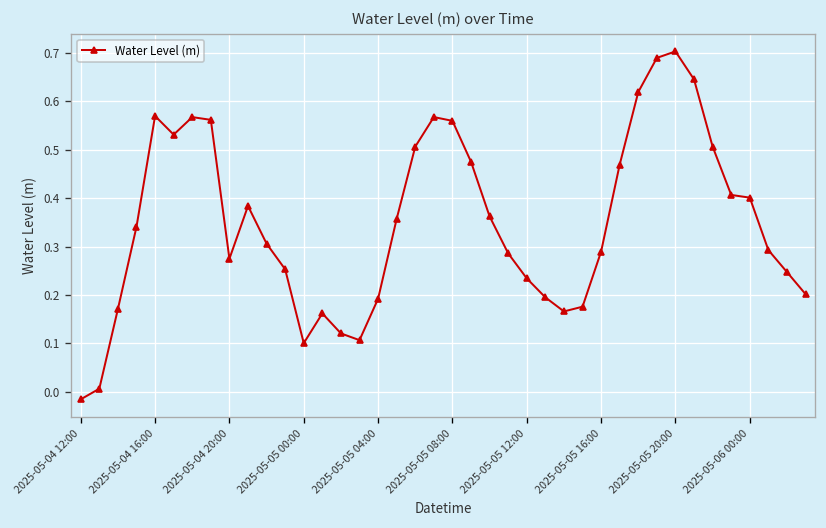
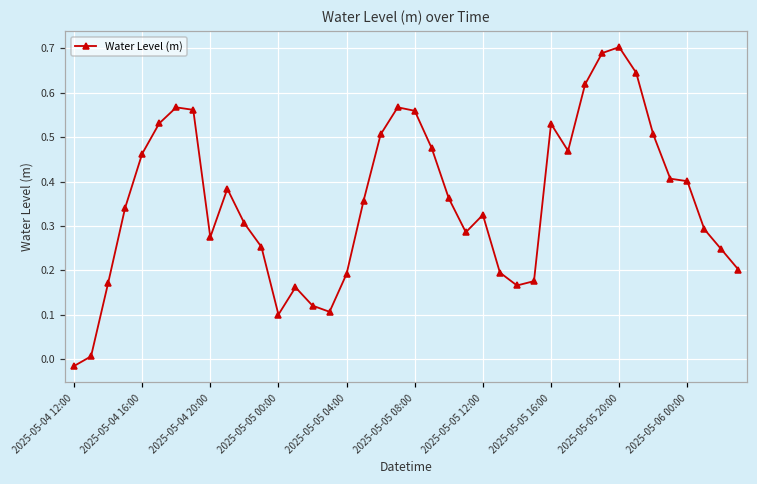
2025-05-04 16:00: 0.57 -> 0.46
2025-05-05 12:00: 0.23 -> 0.33
2025-05-05 16:00: 0.29 -> 0.53
